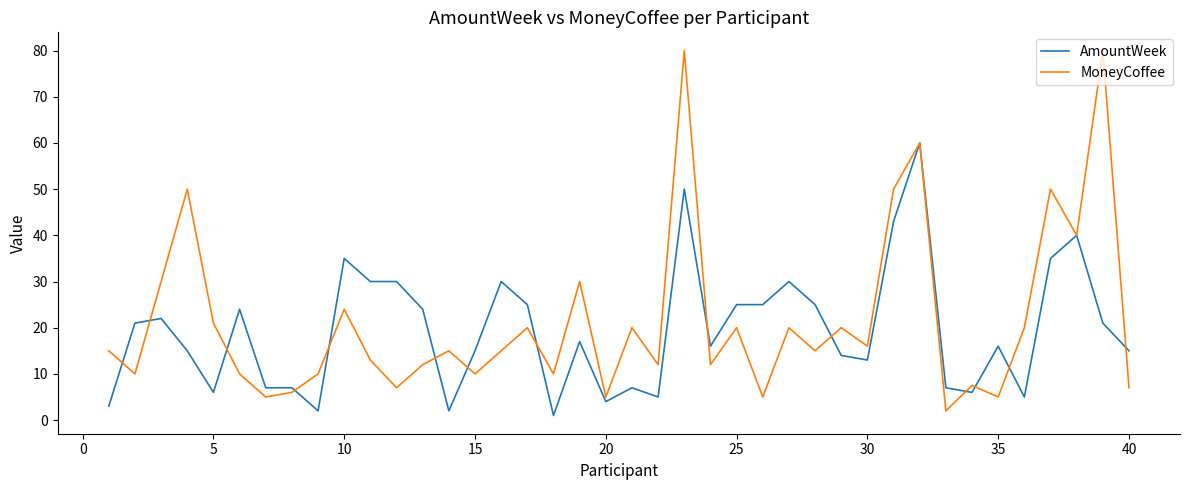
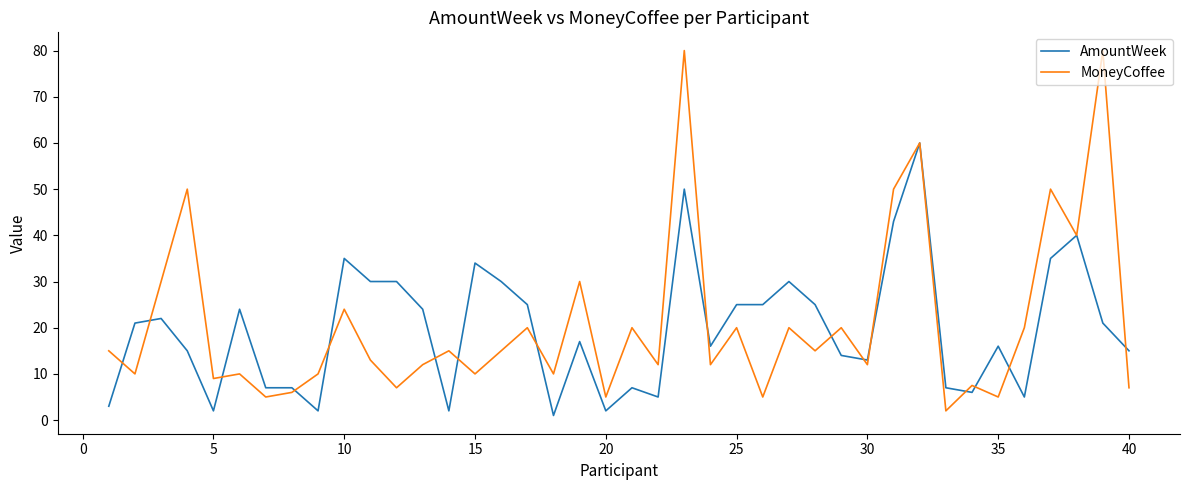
AmountWeek, 5: 6 -> 2
MoneyCoffee, 5: 21 -> 9
AmountWeek, 15: 15 -> 34
AmountWeek, 20: 4 -> 2
MoneyCoffee, 30: 16 -> 12
